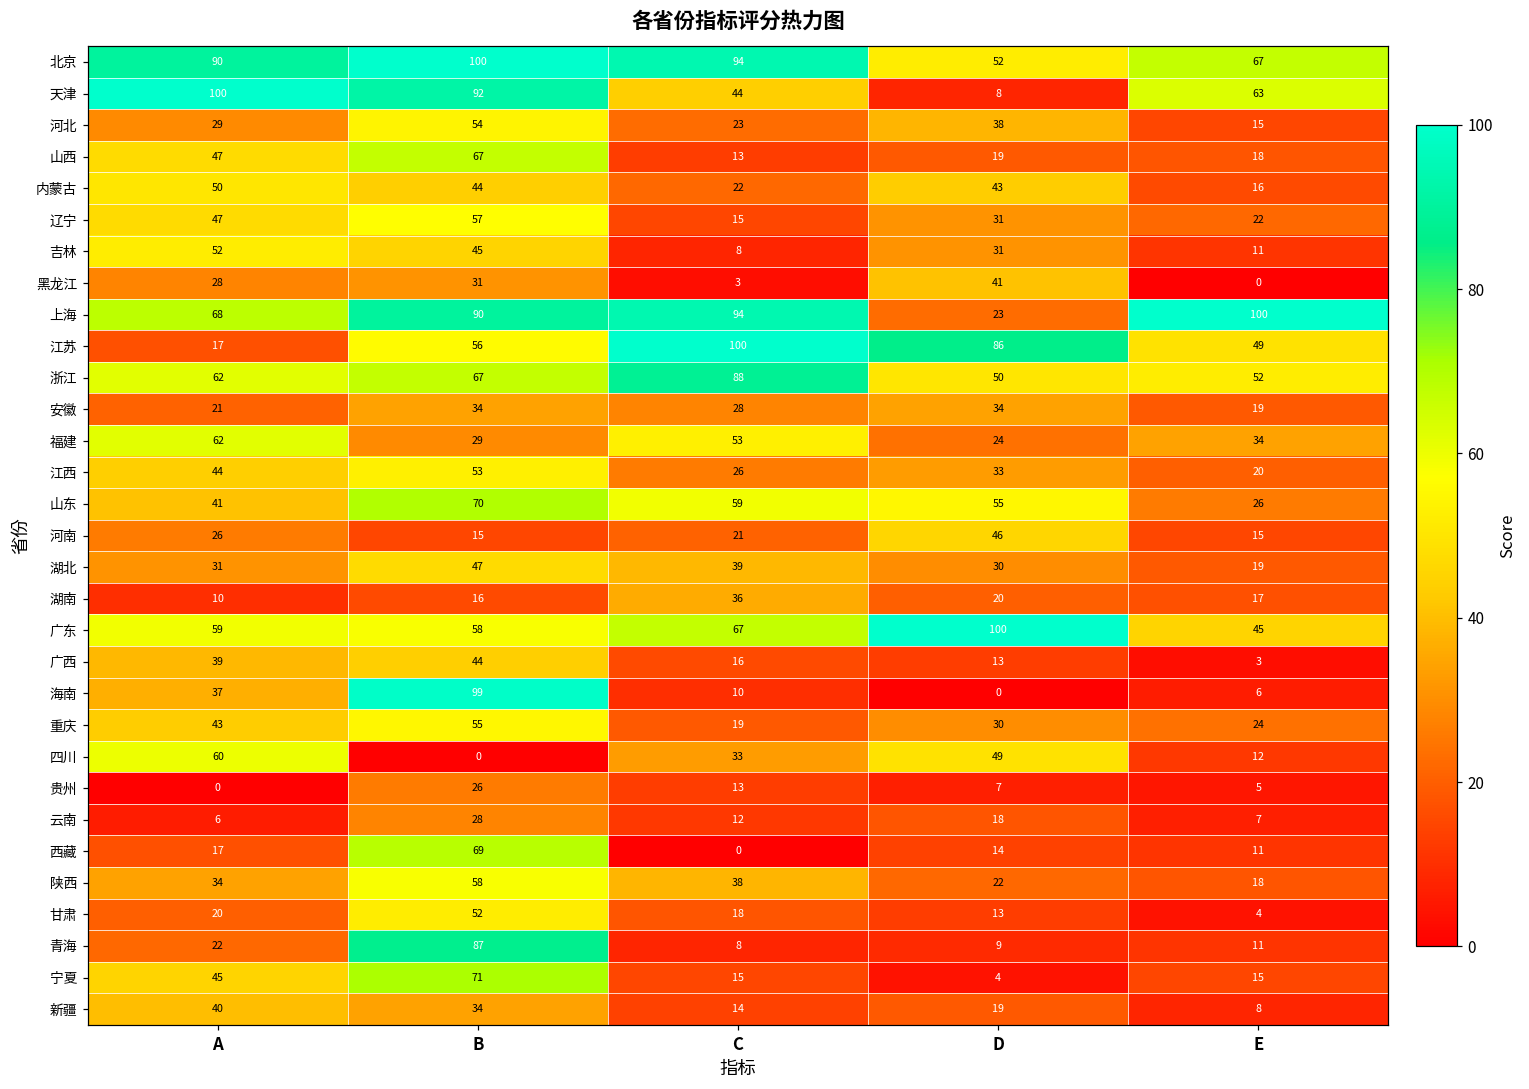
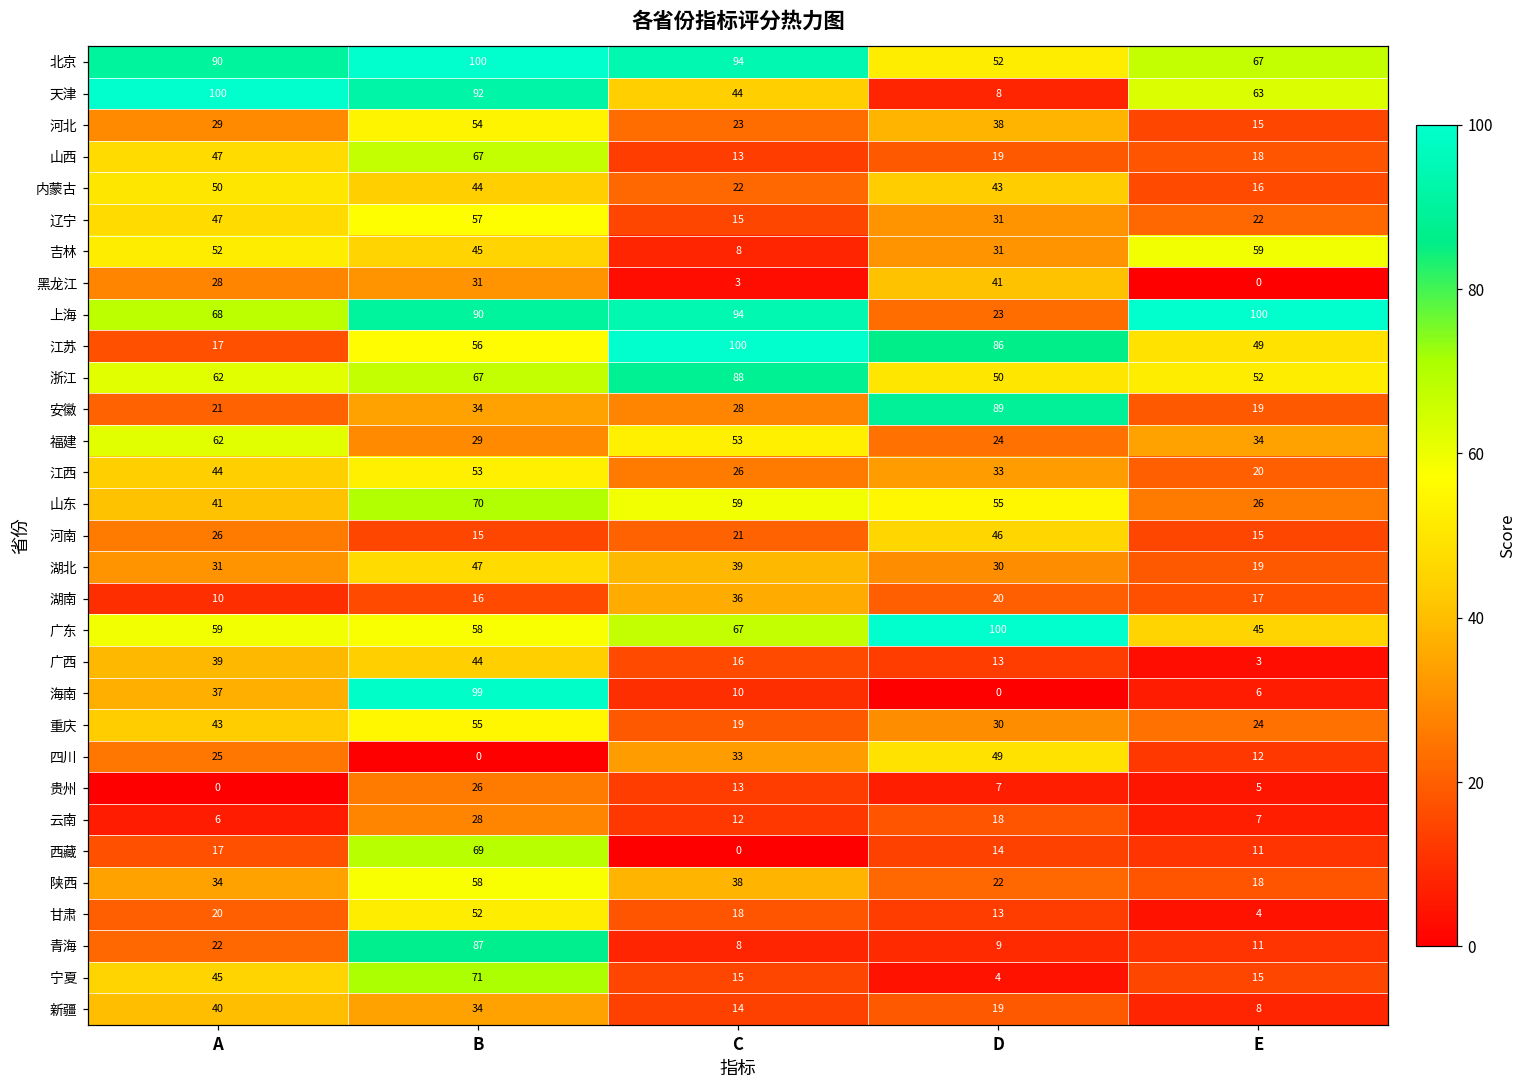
吉林, E: 11 -> 59
安徽, D: 34 -> 89
四川, A: 60 -> 25
